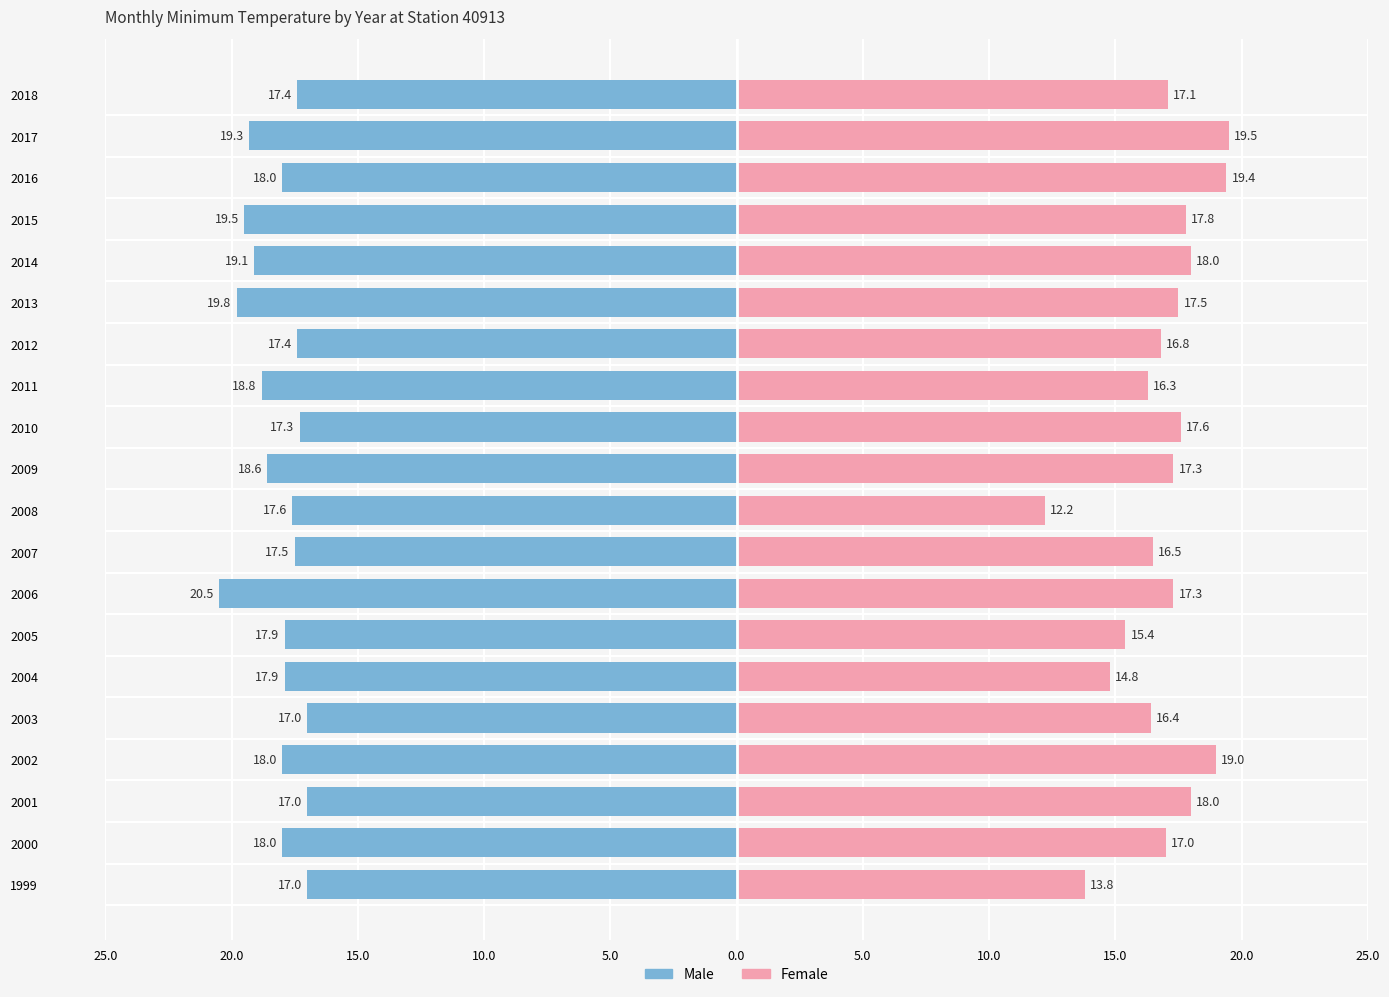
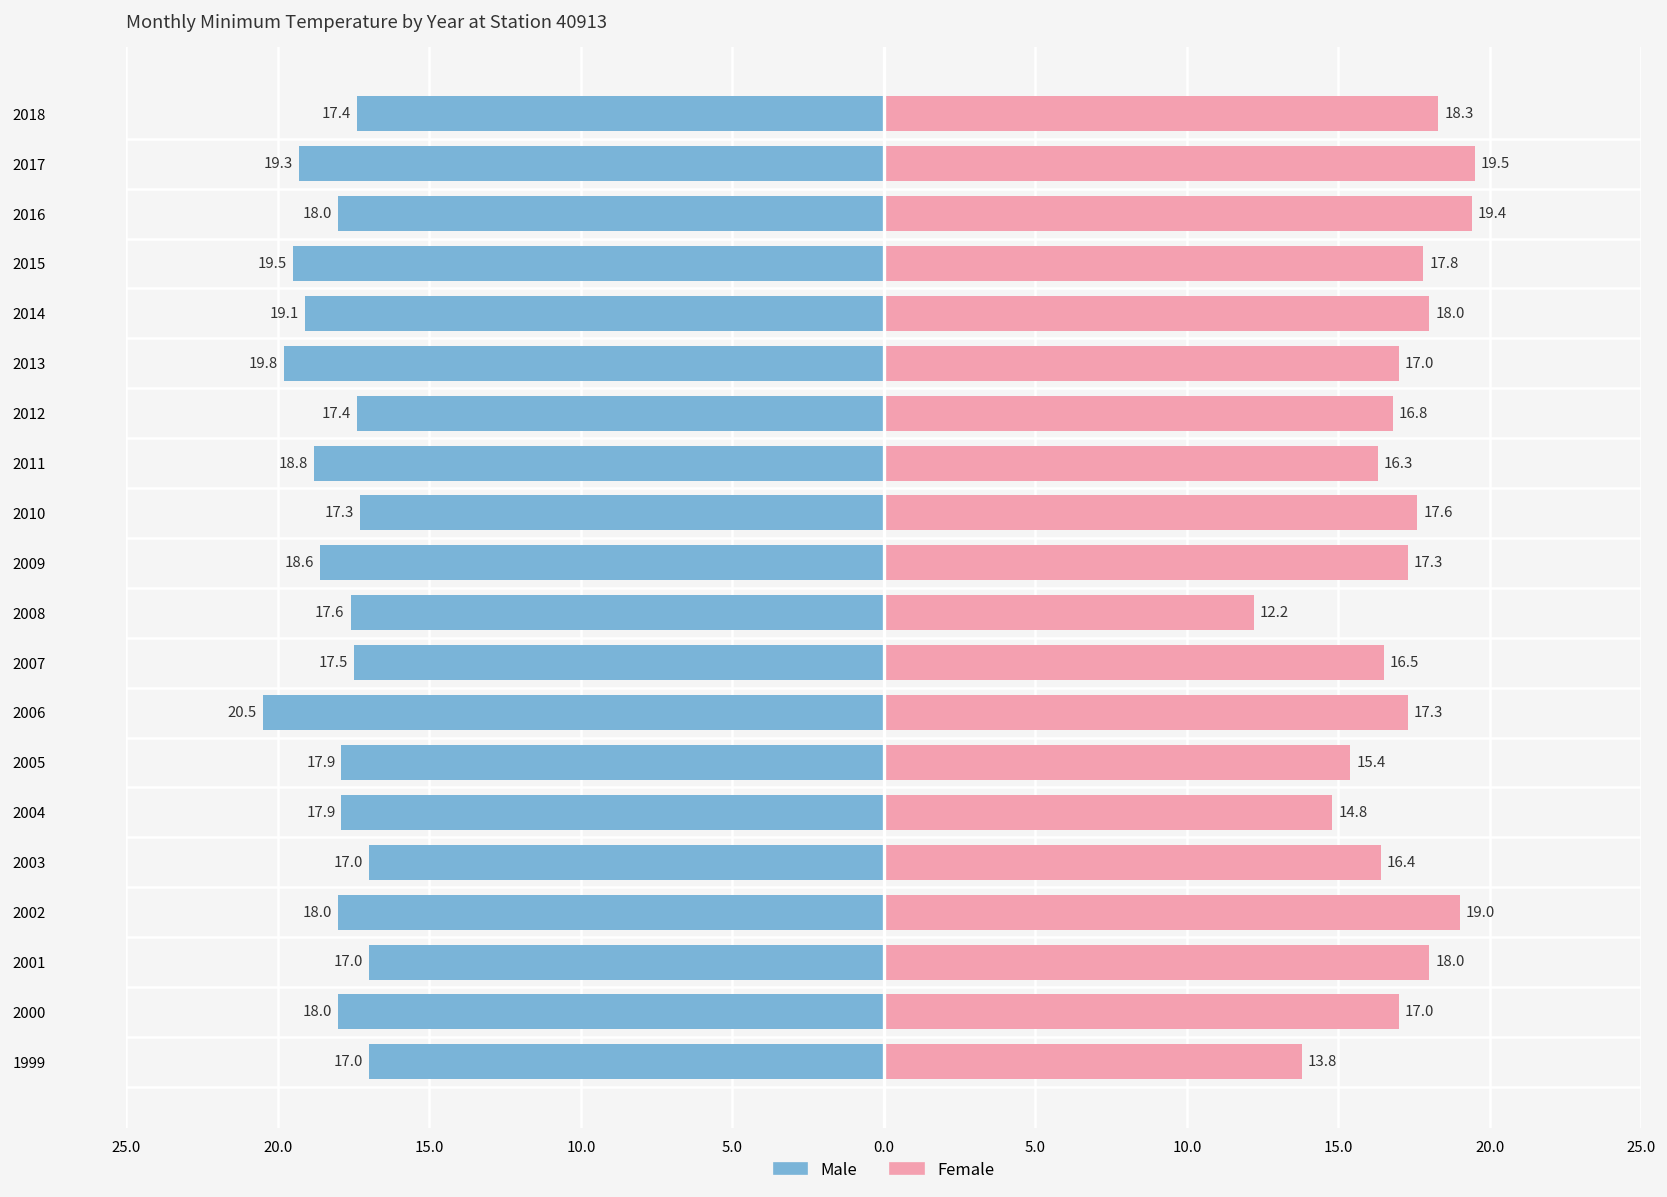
Female, 2018: 17.1 -> 18.3
Female, 2013: 17.5 -> 17.0
